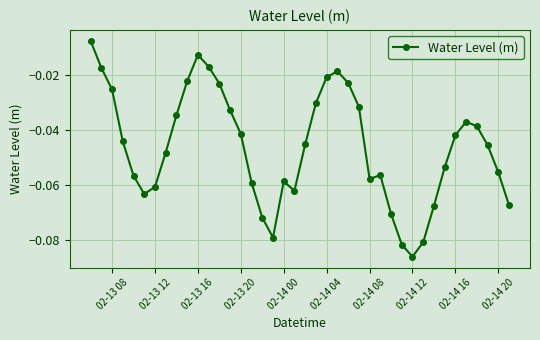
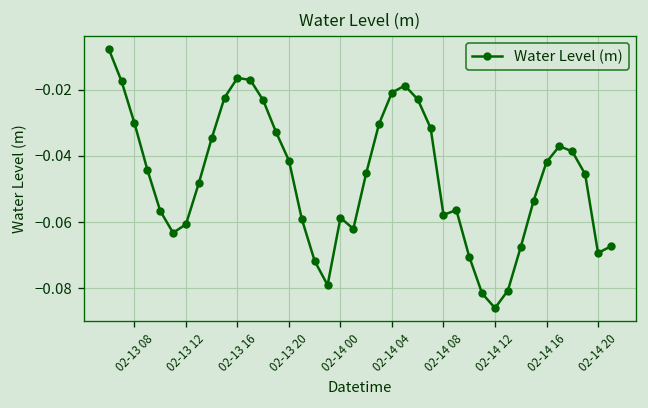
02-13 08: -0.025 -> -0.030
02-13 16: -0.013 -> -0.016
02-14 20: -0.055 -> -0.069
